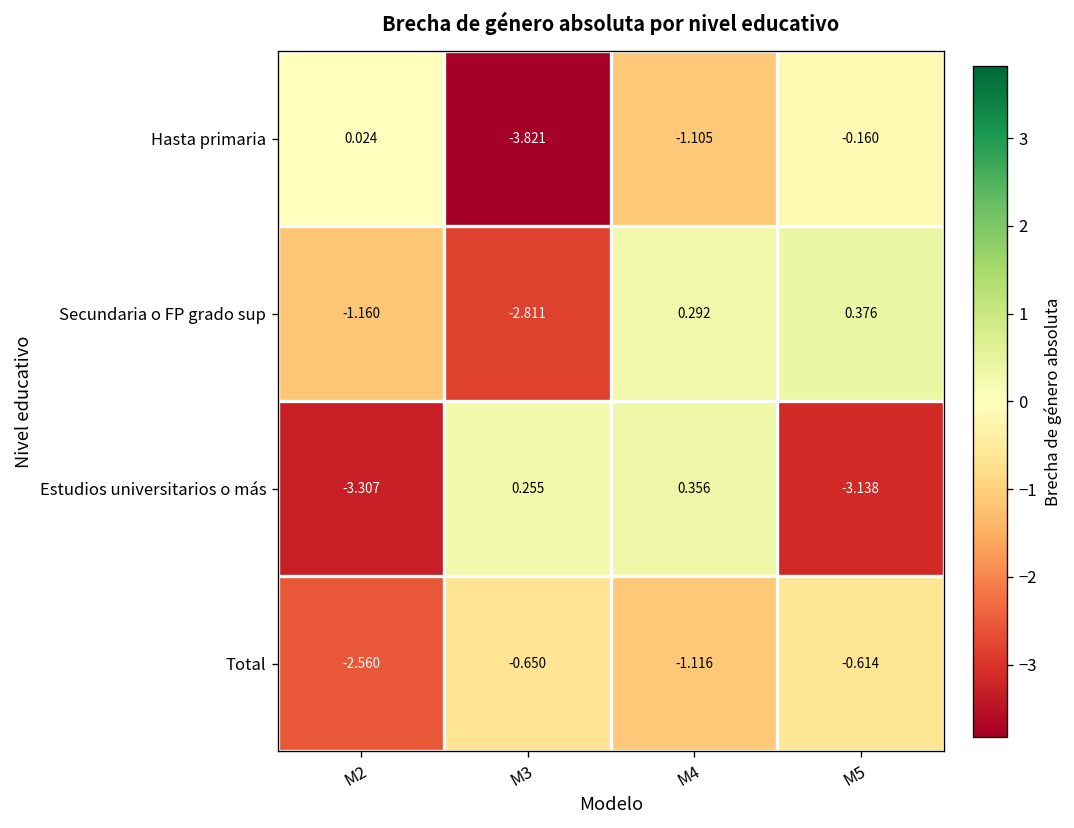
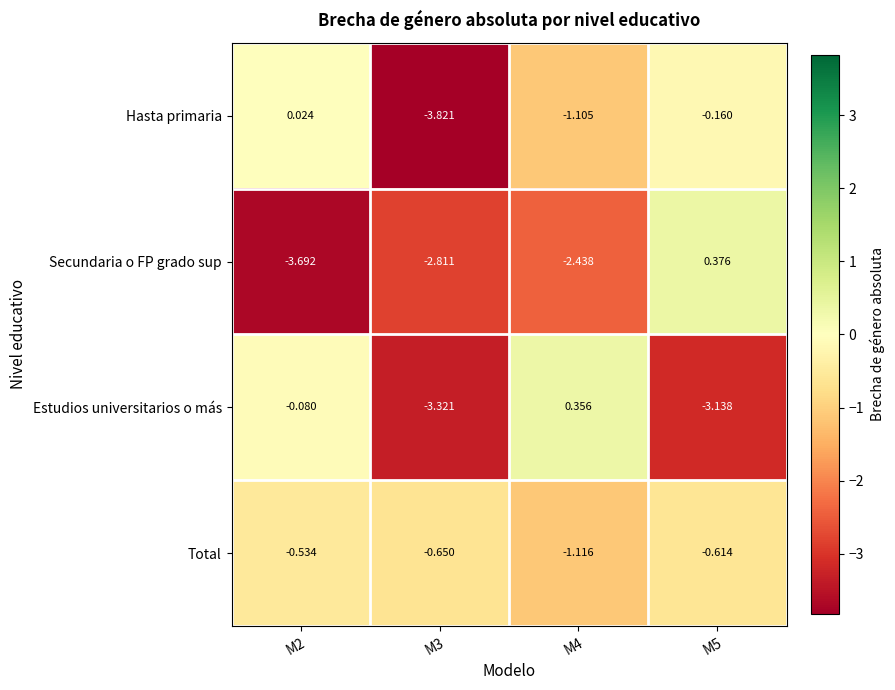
Secundaria o FP grado sup, M2: -1.160 -> -3.692
Secundaria o FP grado sup, M4: 0.292 -> -2.438
Estudios universitarios o más, M2: -3.307 -> -0.080
Estudios universitarios o más, M3: 0.255 -> -3.321
Total, M2: -2.560 -> -0.534
